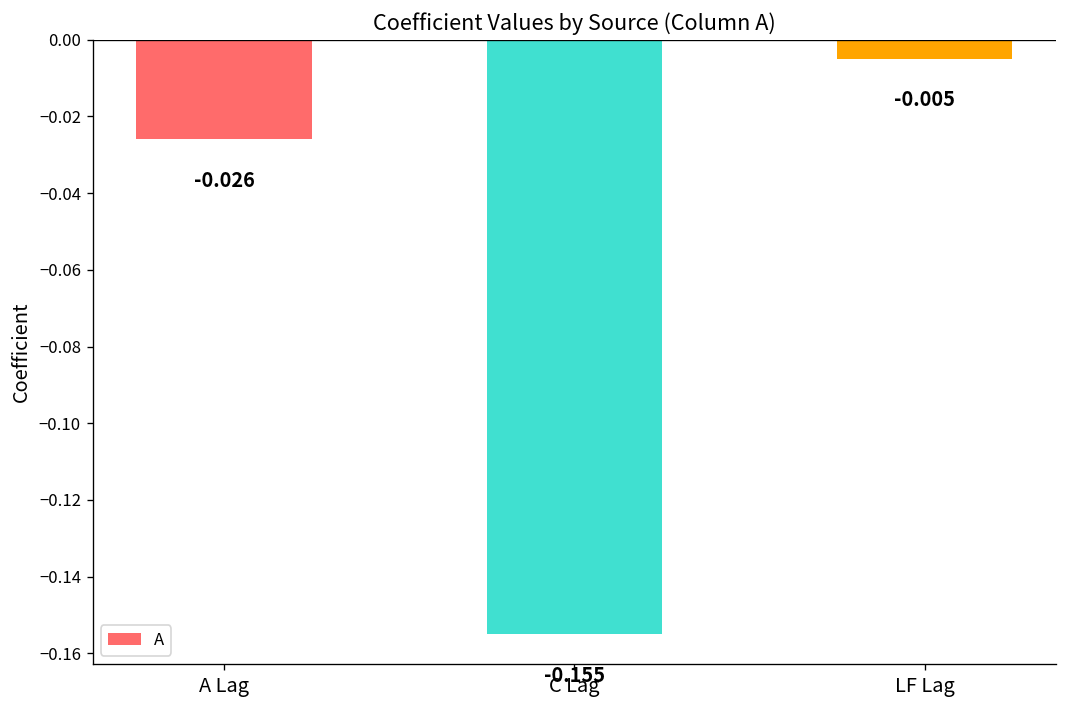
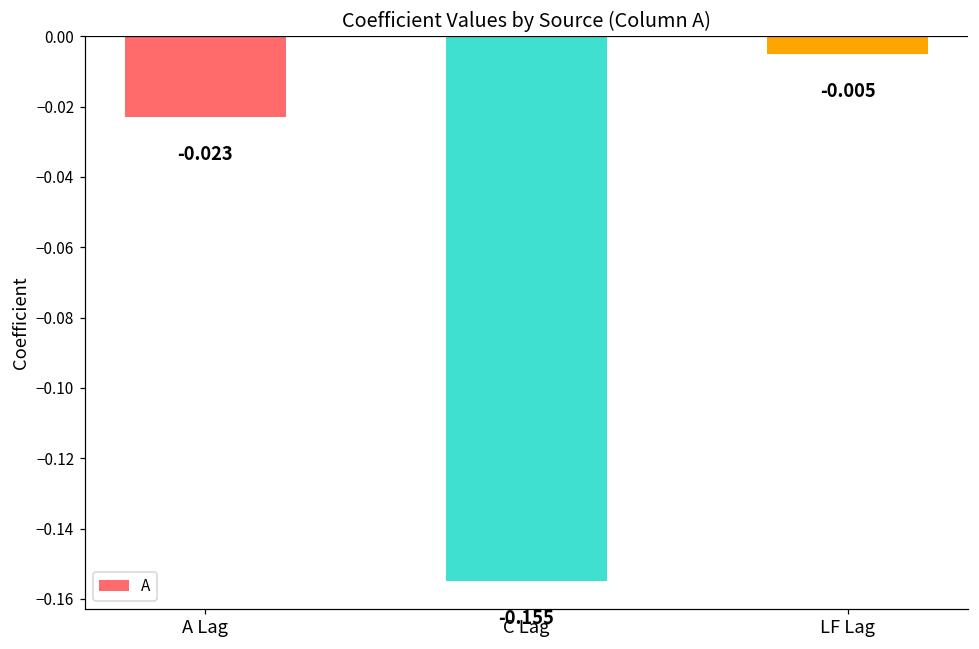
A Lag: -0.026 -> -0.023
